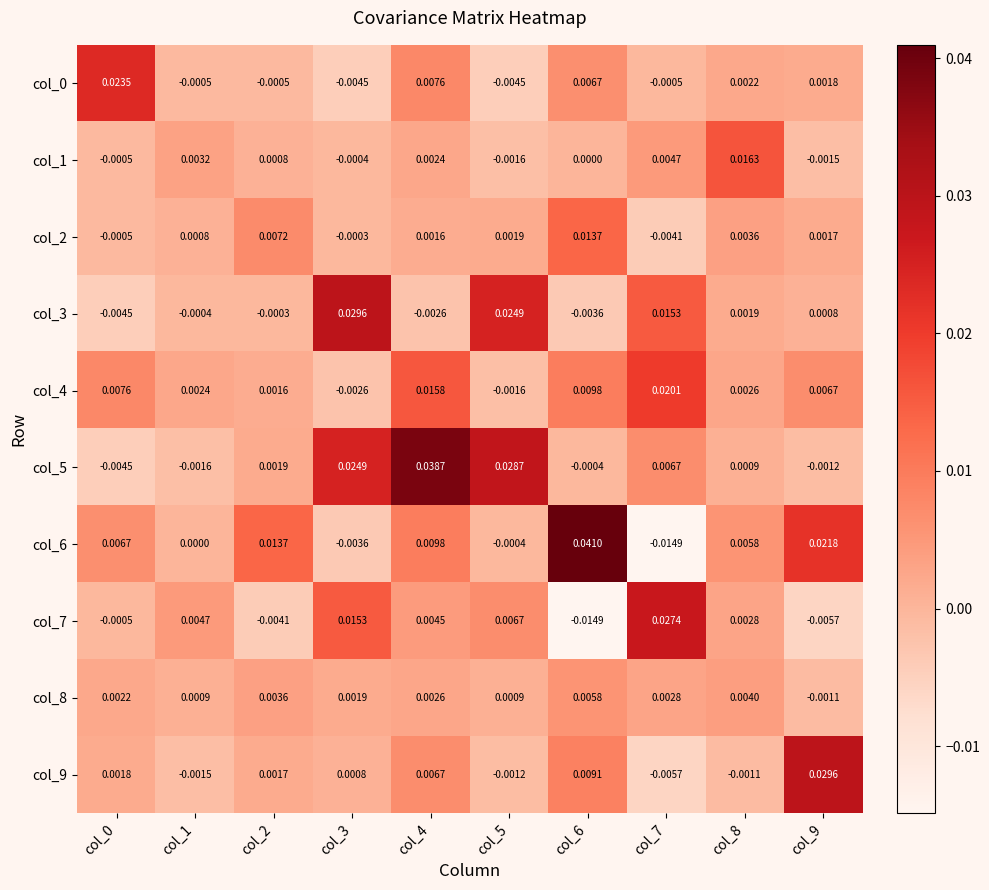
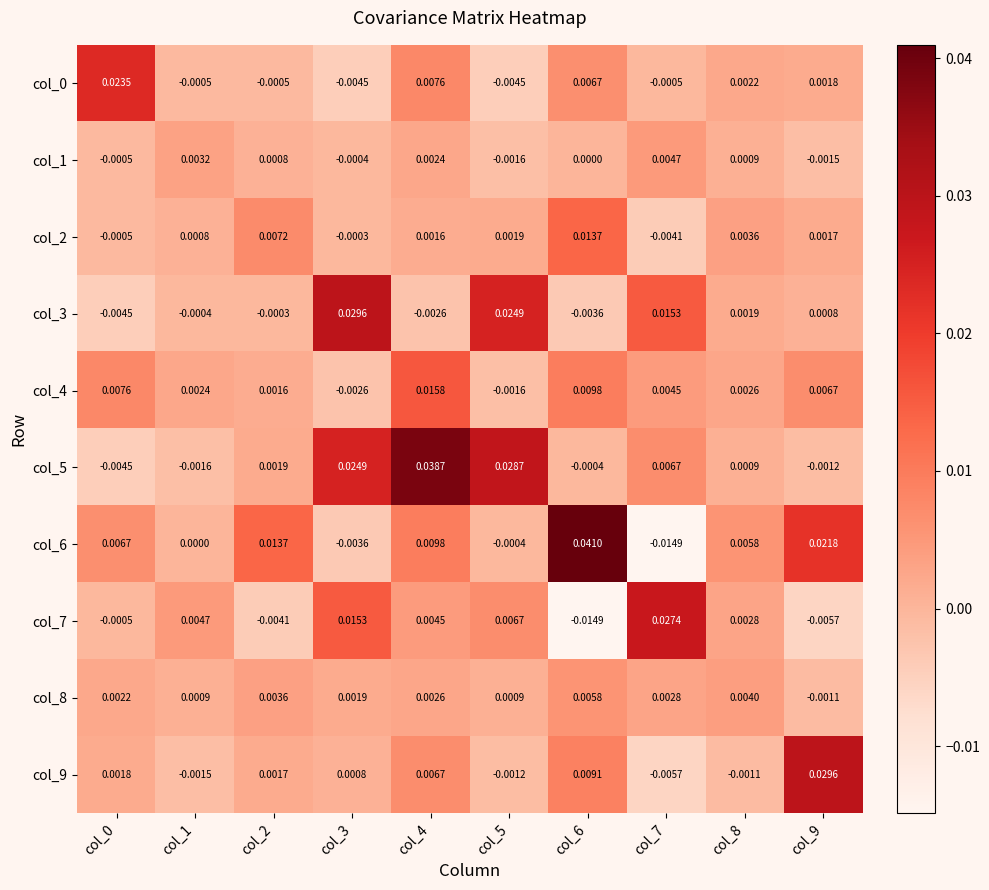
col_1, col_8: 0.0163 -> 0.0009
col_4, col_7: 0.0201 -> 0.0045
